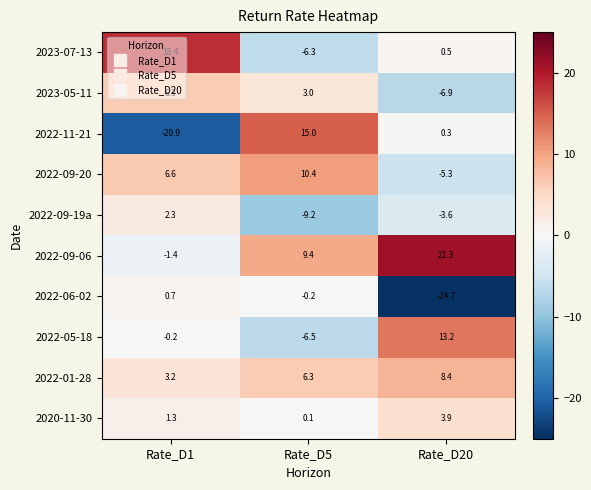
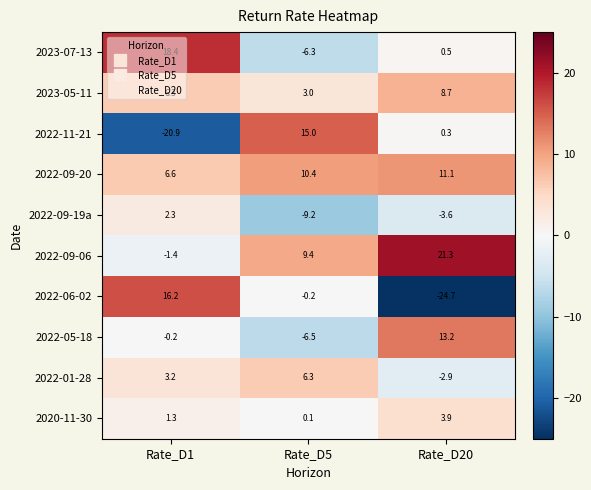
2023-05-11, Rate_D20: -6.9 -> 8.7
2022-09-20, Rate_D20: -5.3 -> 11.1
2022-06-02, Rate_D1: 0.7 -> 16.2
2022-01-28, Rate_D20: 8.4 -> -2.9
